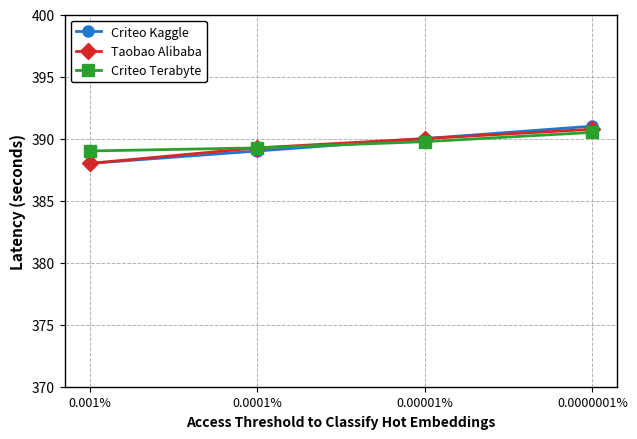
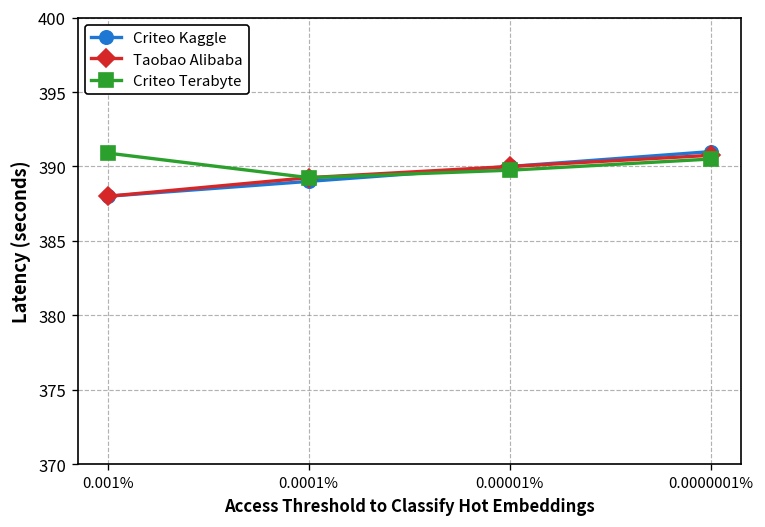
Criteo Terabyte, 0.001%: 389.0 -> 390.9
